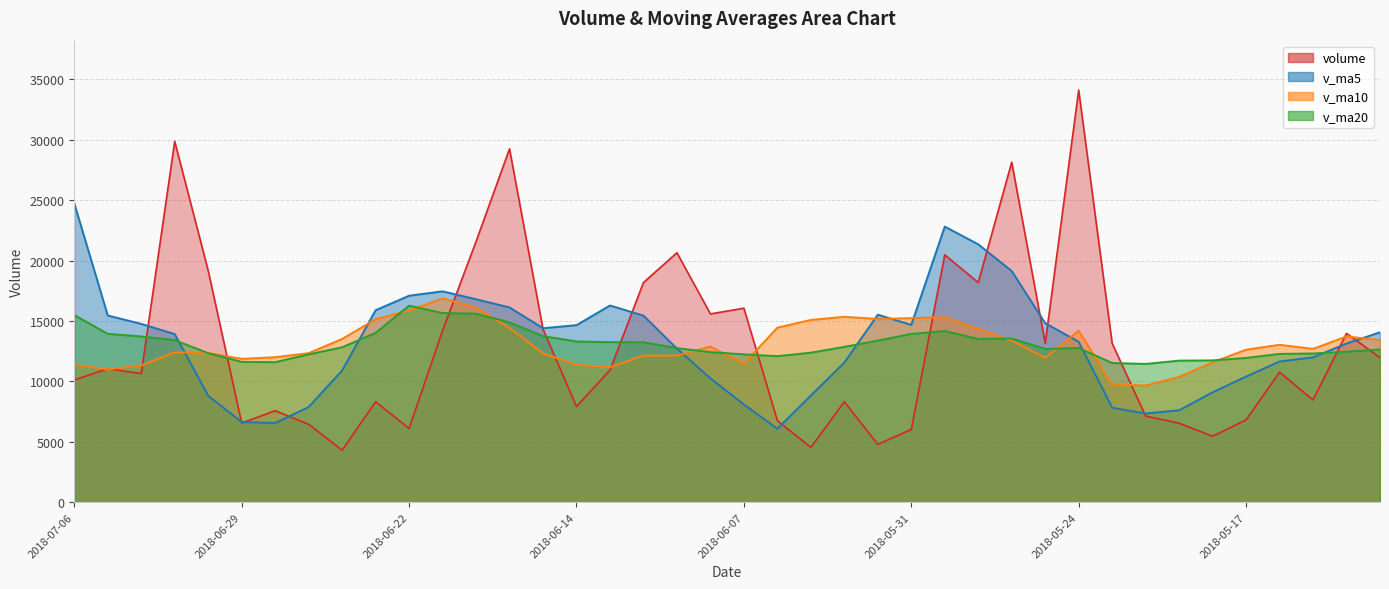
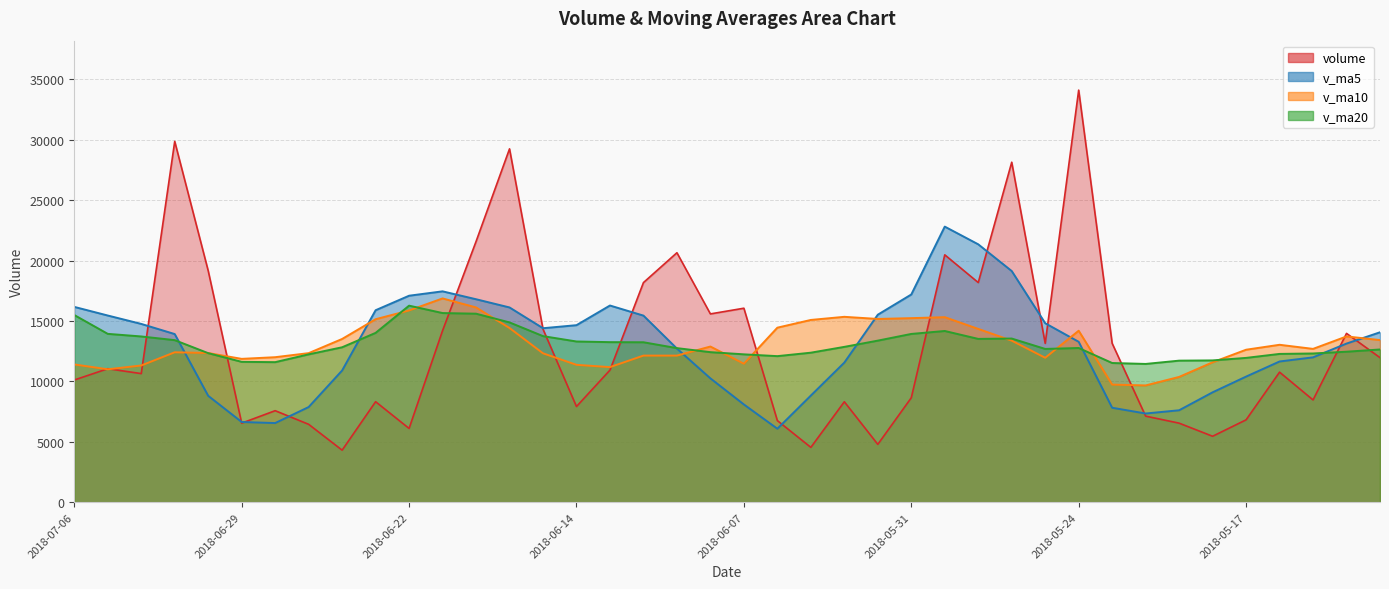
v_ma5, 2018-07-06: 24700 -> 16200
volume, 2018-05-31: 6000 -> 8600
v_ma5, 2018-05-31: 14700 -> 17200
